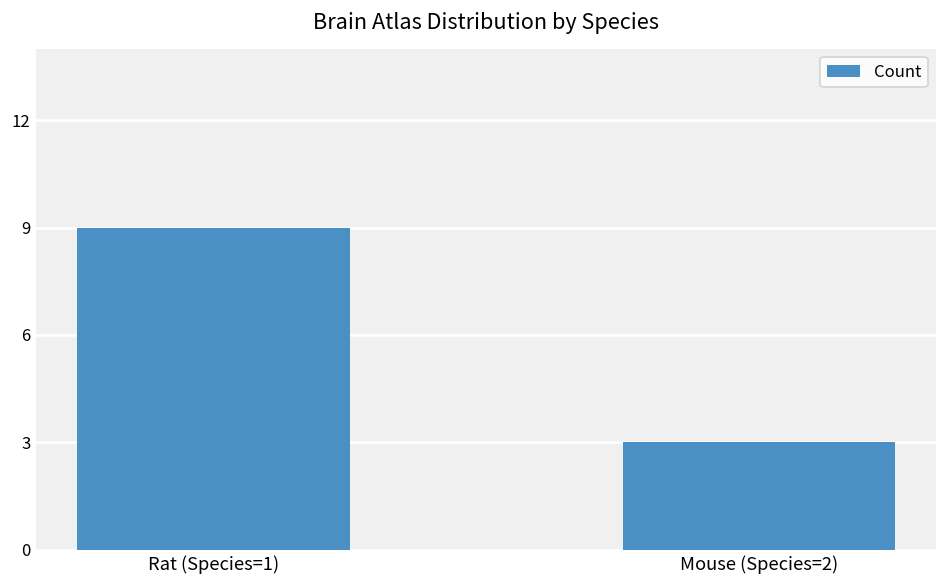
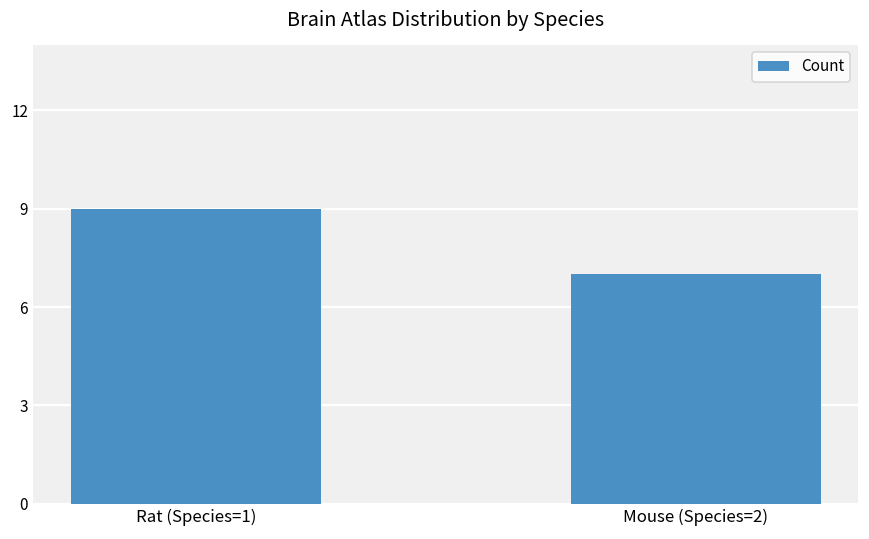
Mouse (Species=2): 3 -> 7
